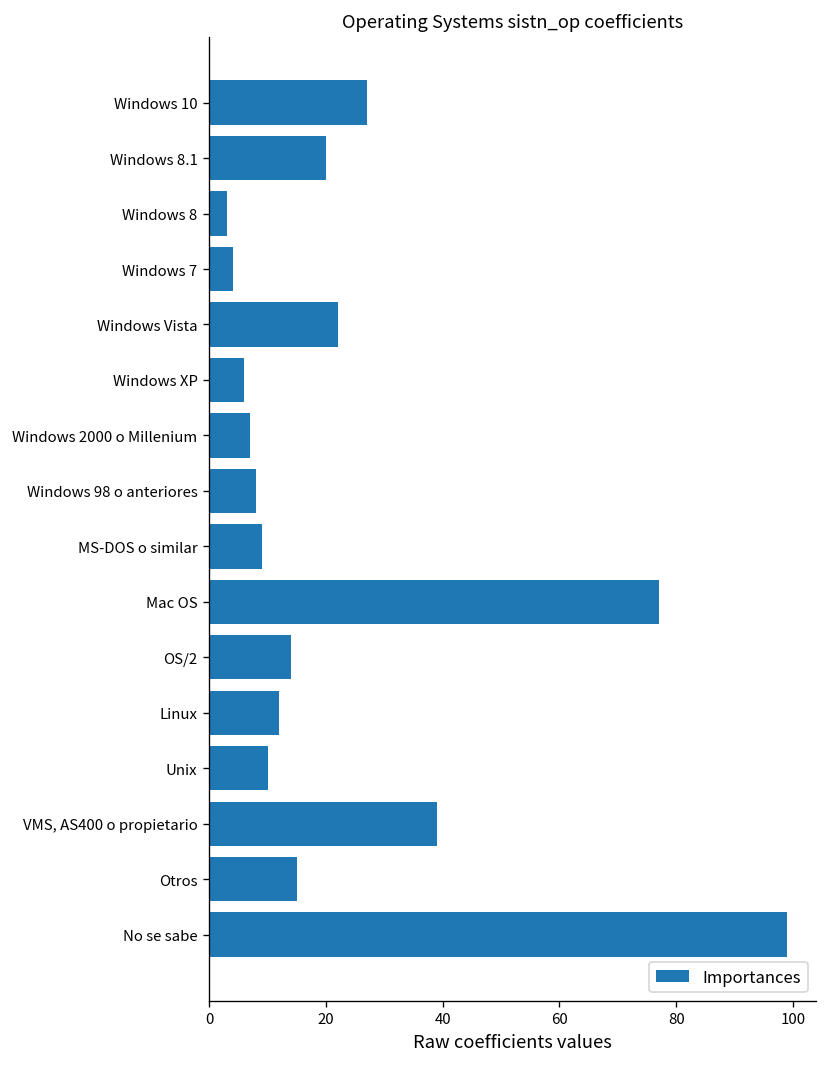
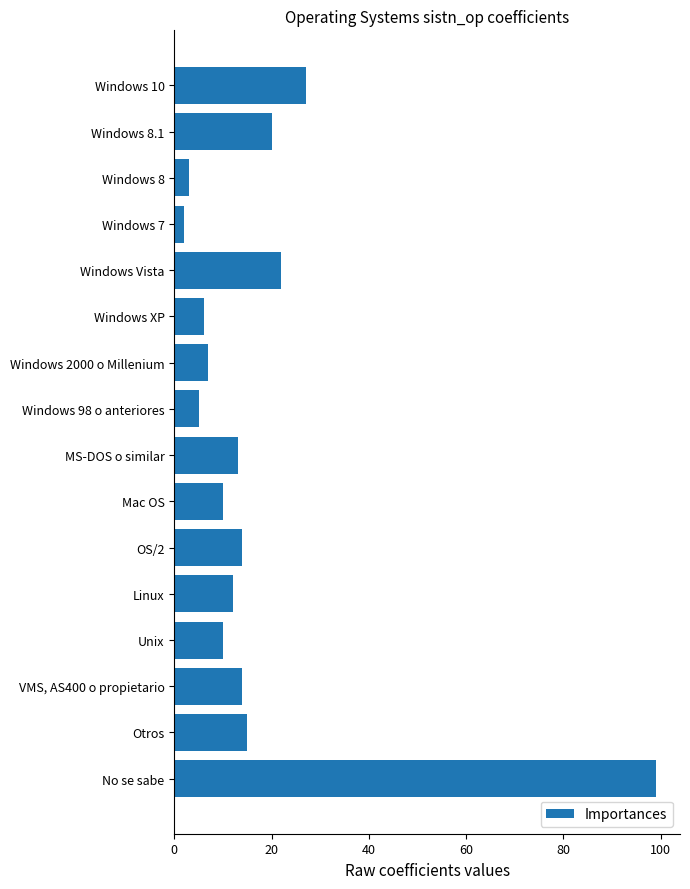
Windows 7: 4 -> 2
Windows 98 o anteriores: 8 -> 5
MS-DOS o similar: 9 -> 13
Mac OS: 77 -> 10
VMS, AS400 o propietario: 39 -> 14
